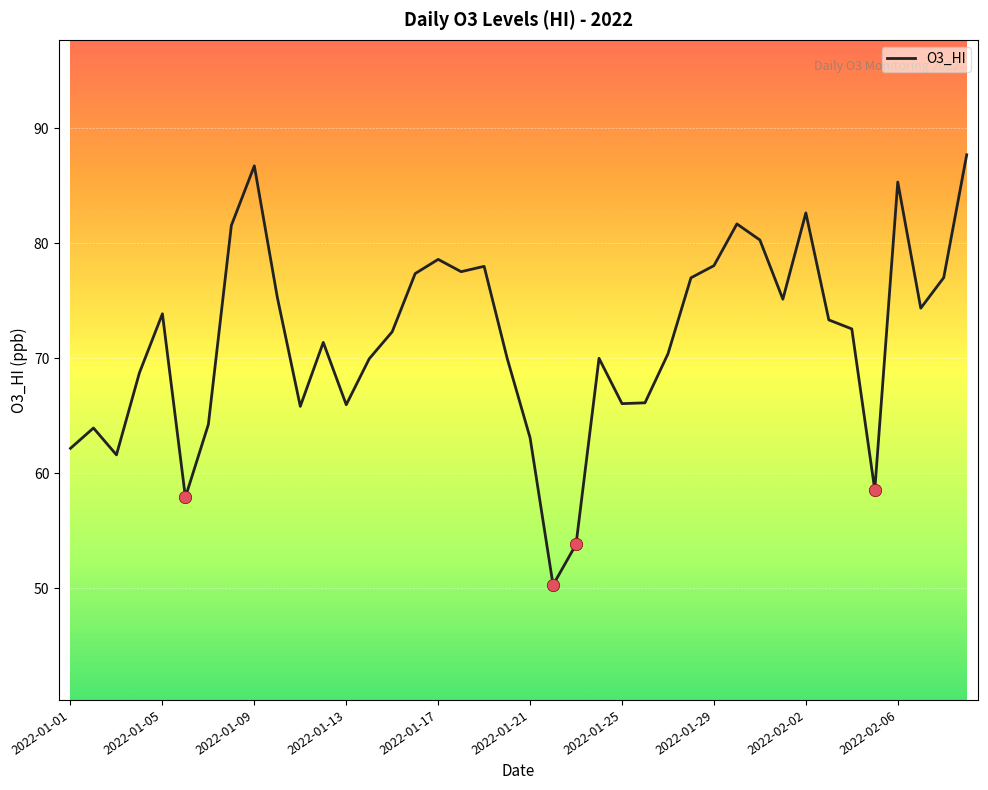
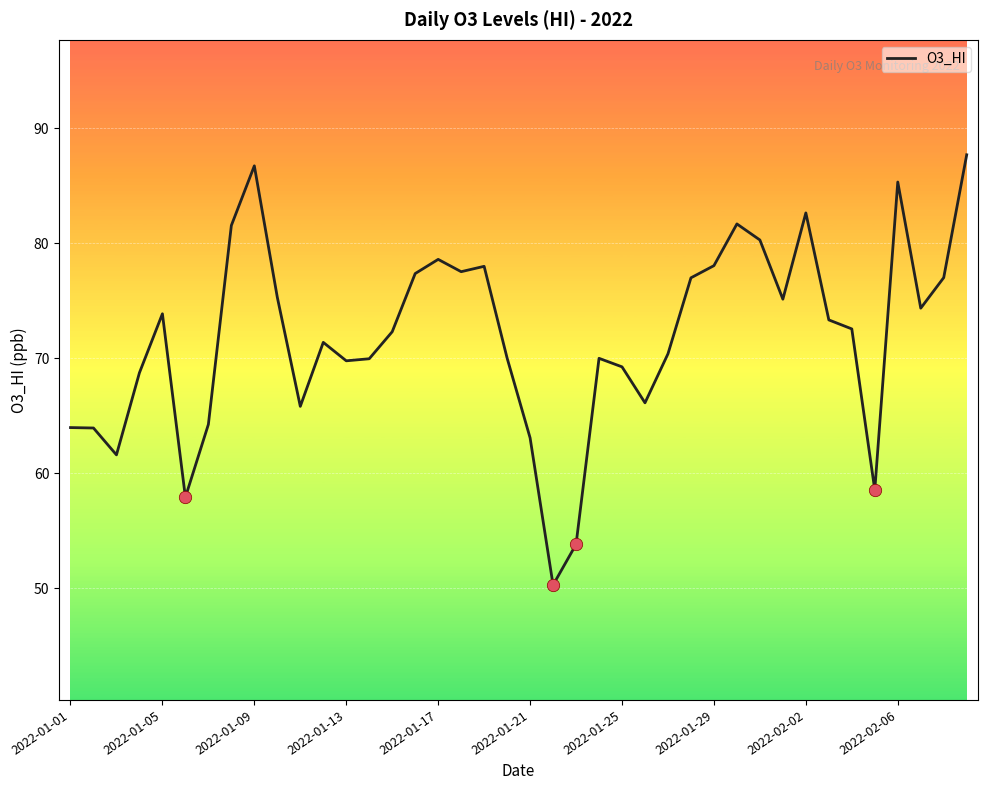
O3_HI, 2022-01-01: 62.2 -> 64.0
O3_HI, 2022-01-13: 66.0 -> 69.8
O3_HI, 2022-01-25: 66.1 -> 69.3
